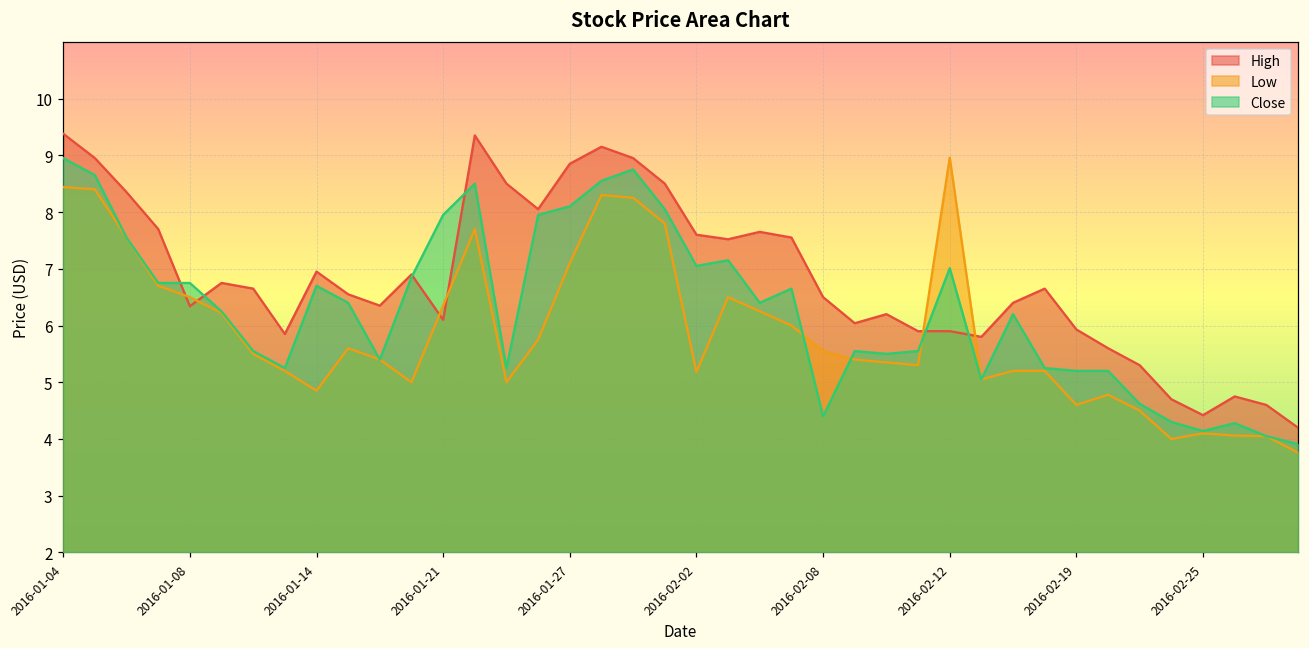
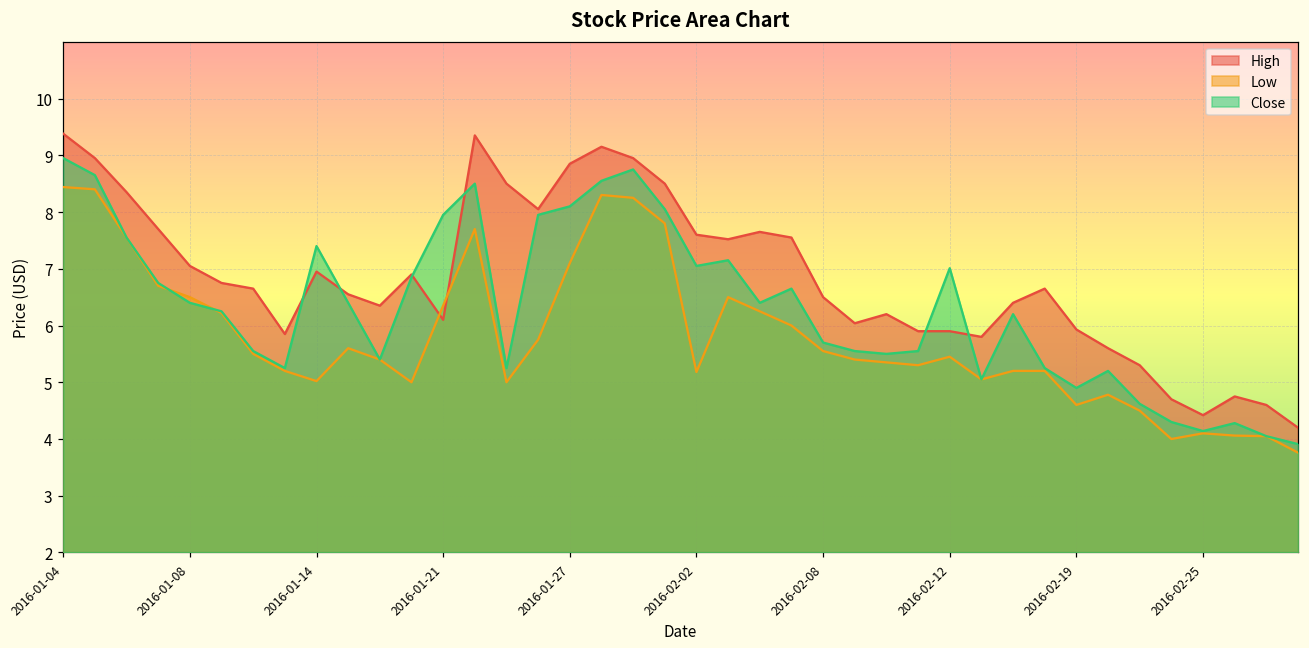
High, 2016-01-08: 6.3 -> 7.1
Close, 2016-01-08: 6.8 -> 6.4
Low, 2016-01-14: 4.9 -> 5.0
Close, 2016-01-14: 6.7 -> 7.4
Close, 2016-02-08: 4.4 -> 5.7
Low, 2016-02-12: 9.0 -> 5.5
Close, 2016-02-19: 5.2 -> 4.9
